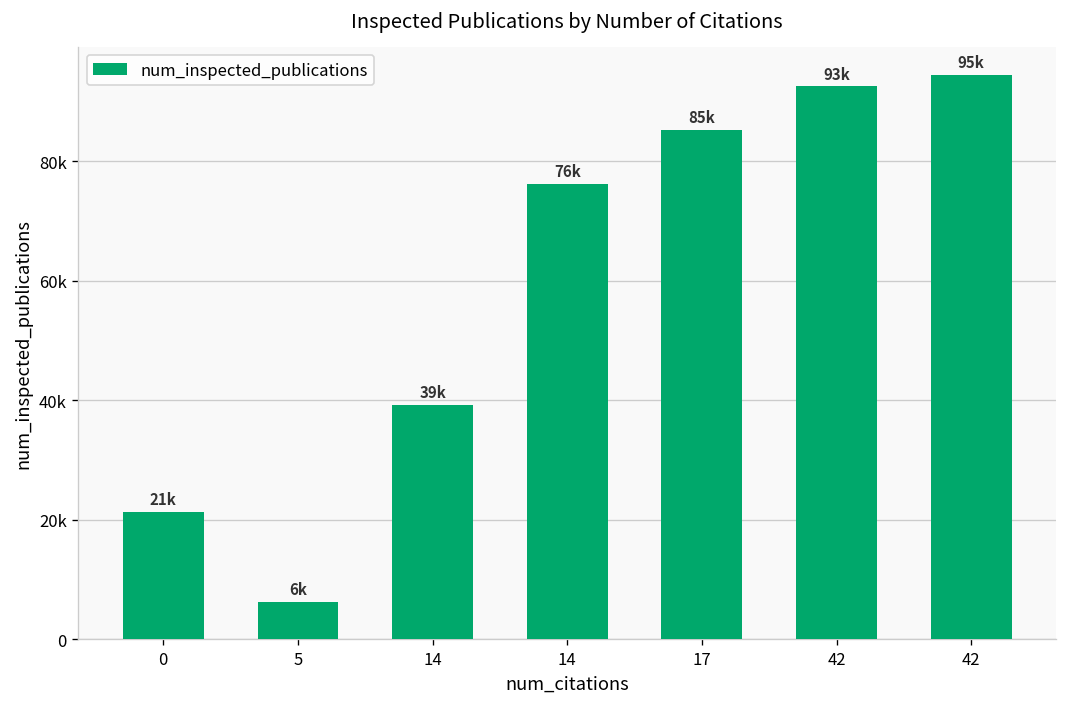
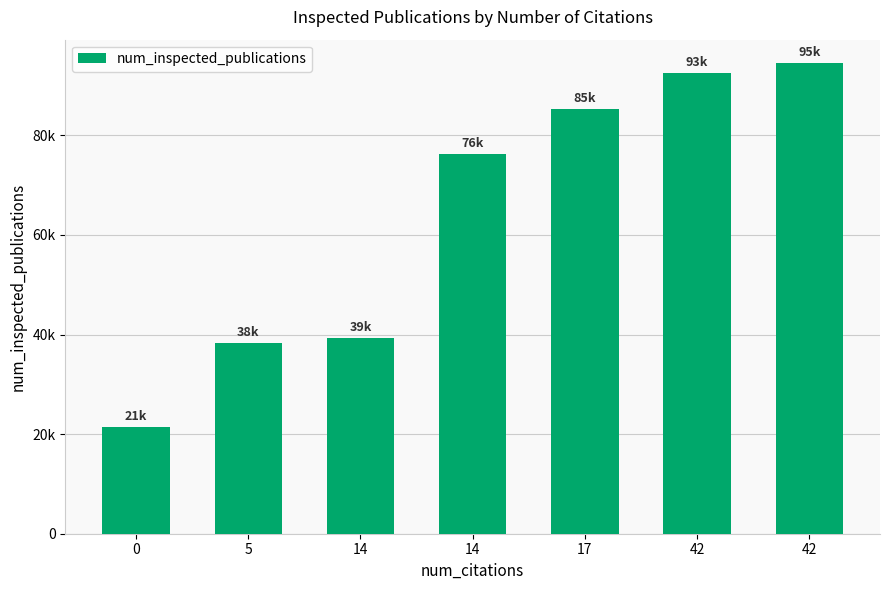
5: 6k -> 38k
